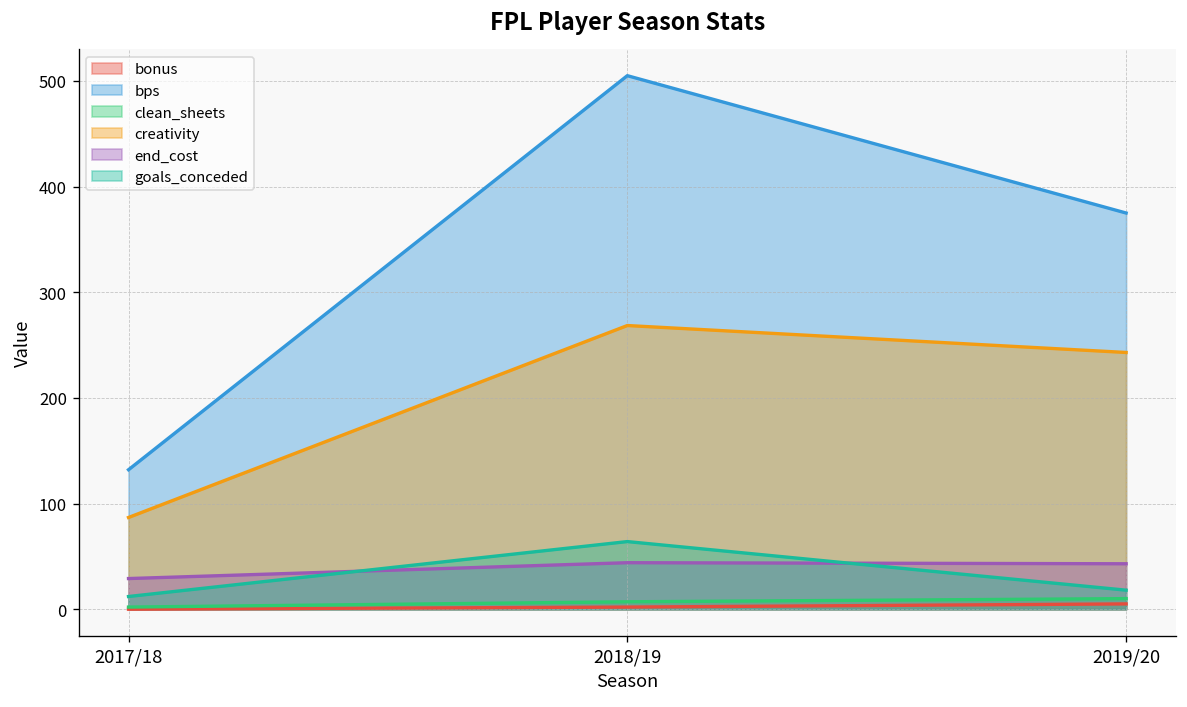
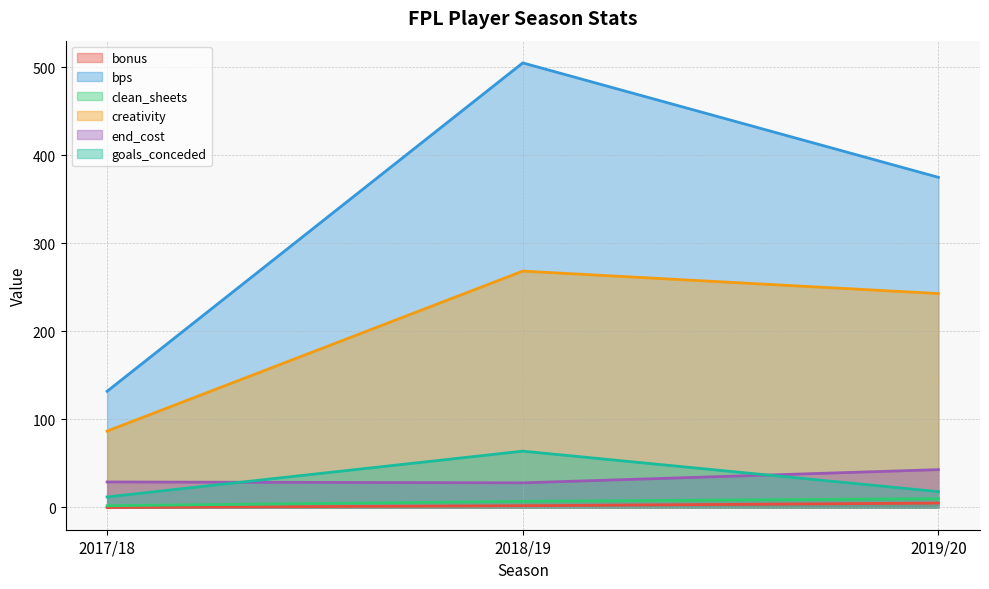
end_cost, 2018/19: 40 -> 30
